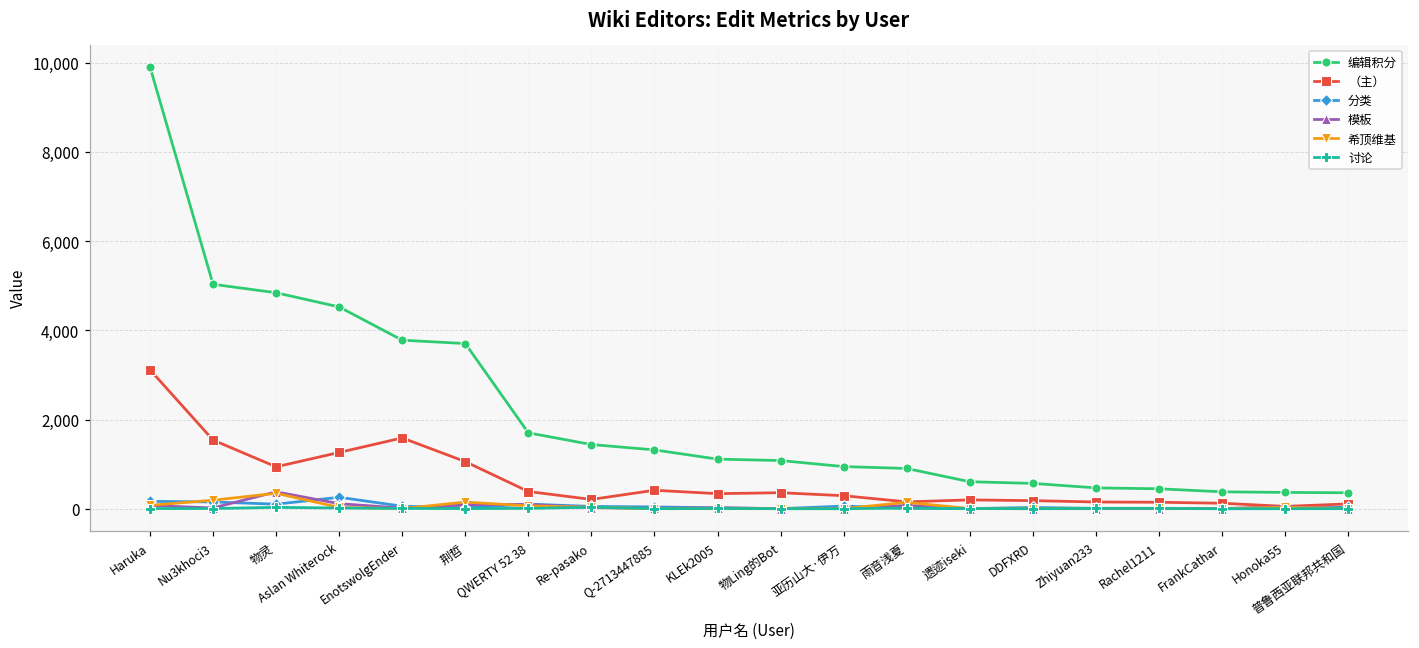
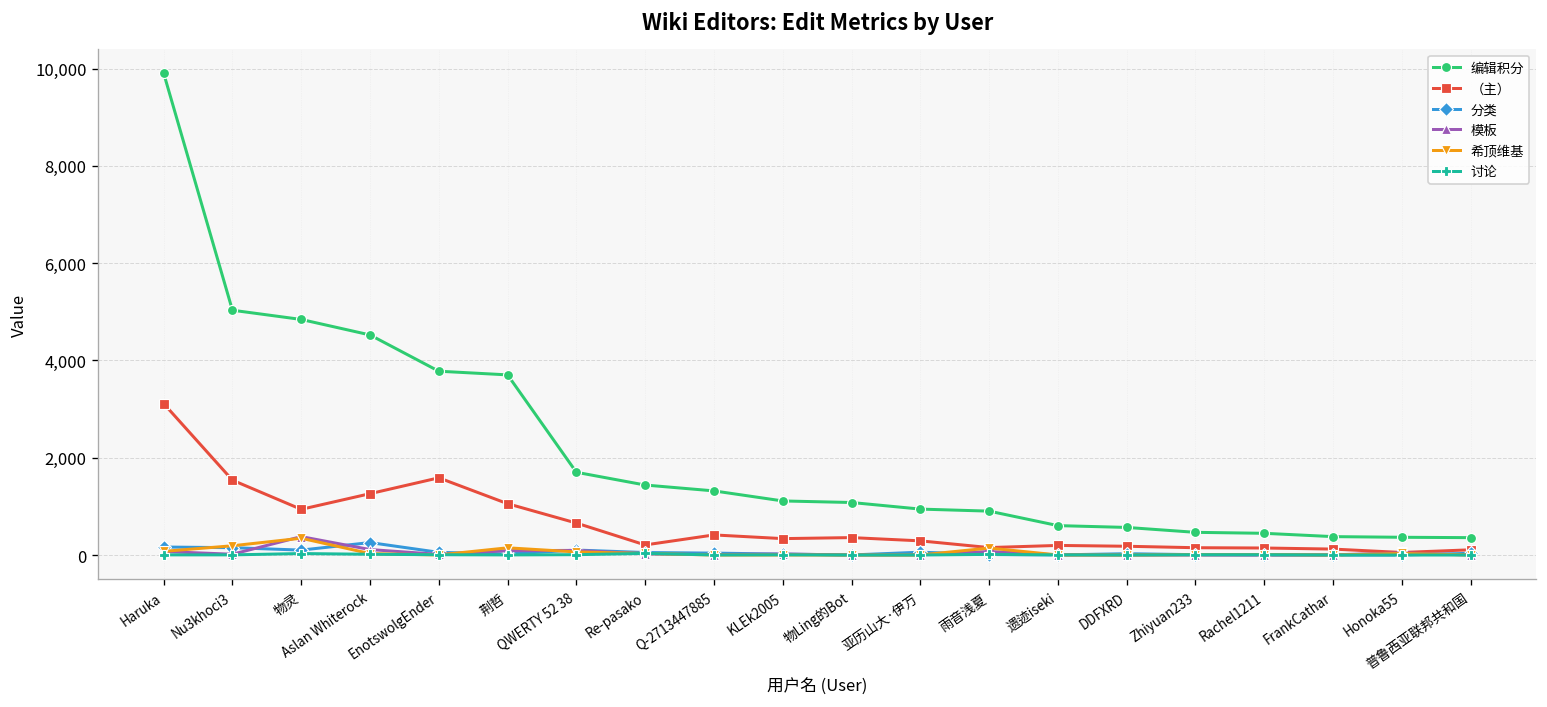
（主）, QWERTY 52 38: 400 -> 700
